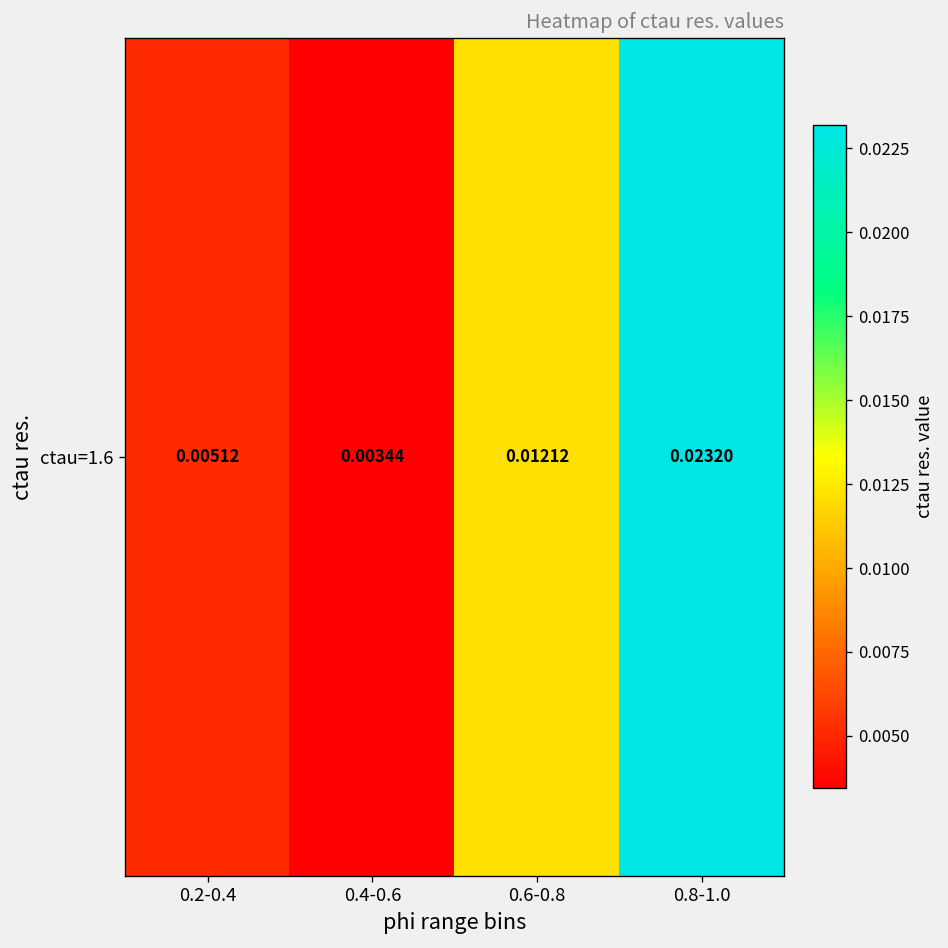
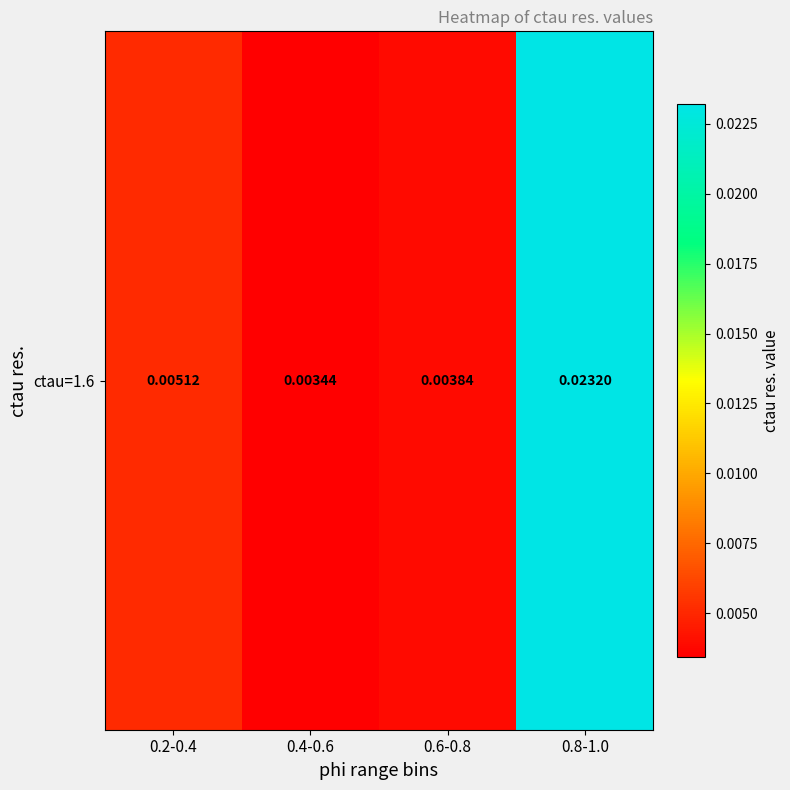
ctau=1.6, 0.6-0.8: 0.01212 -> 0.00384
